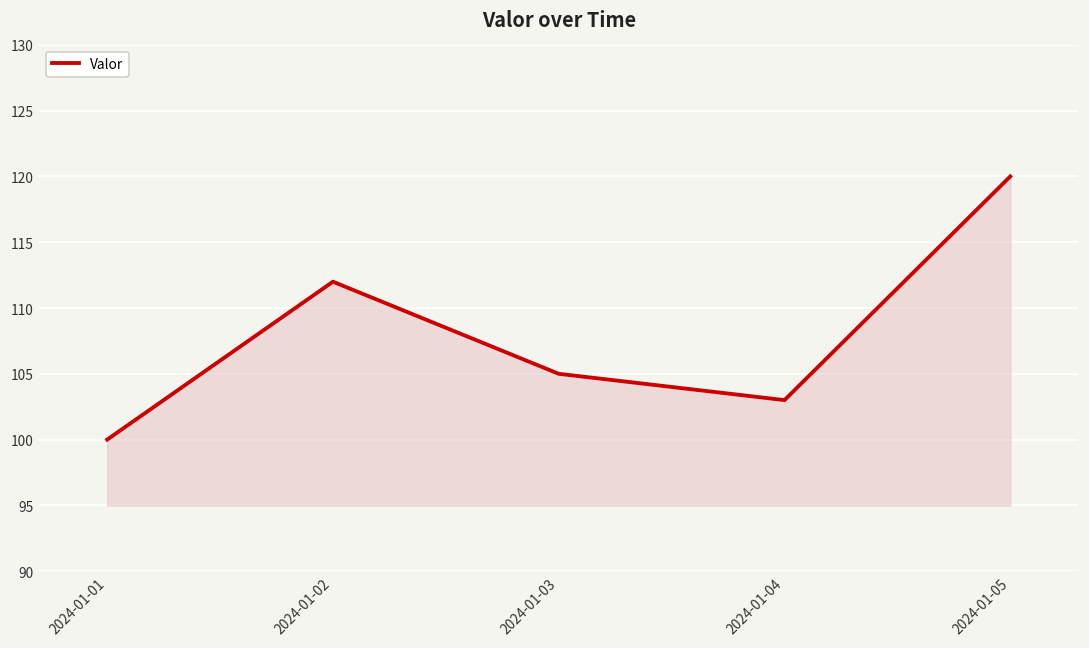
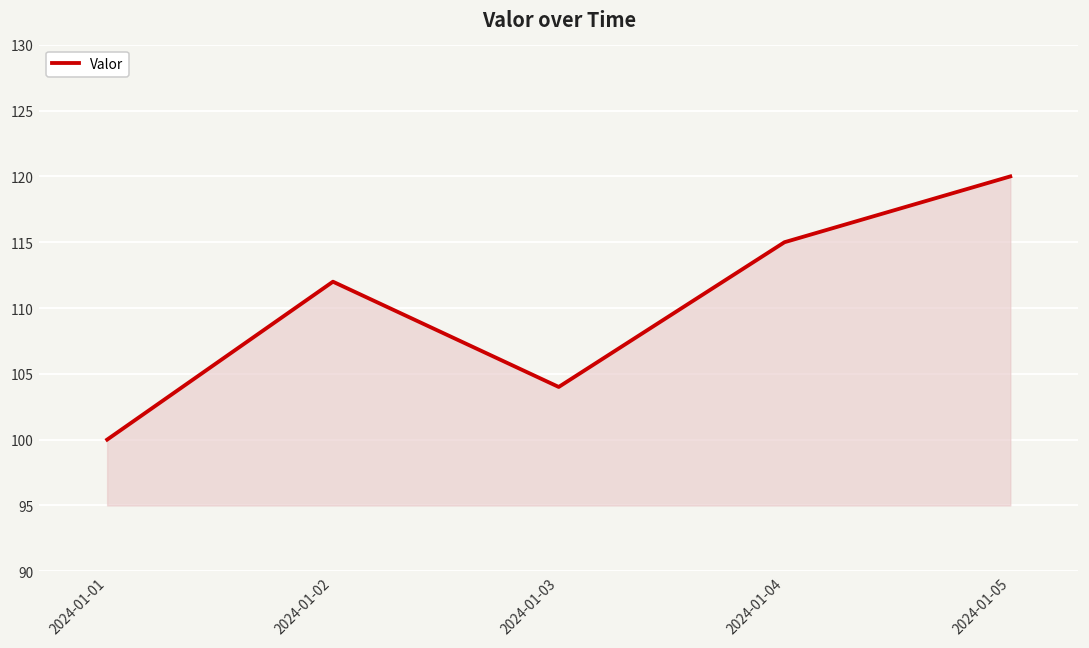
2024-01-03: 105 -> 104
2024-01-04: 103 -> 115
